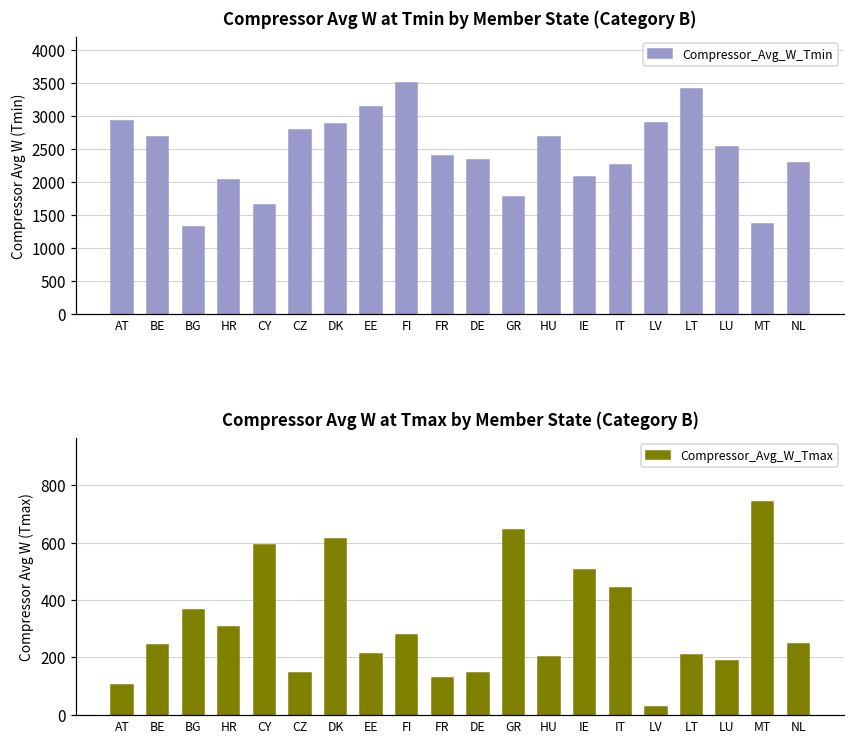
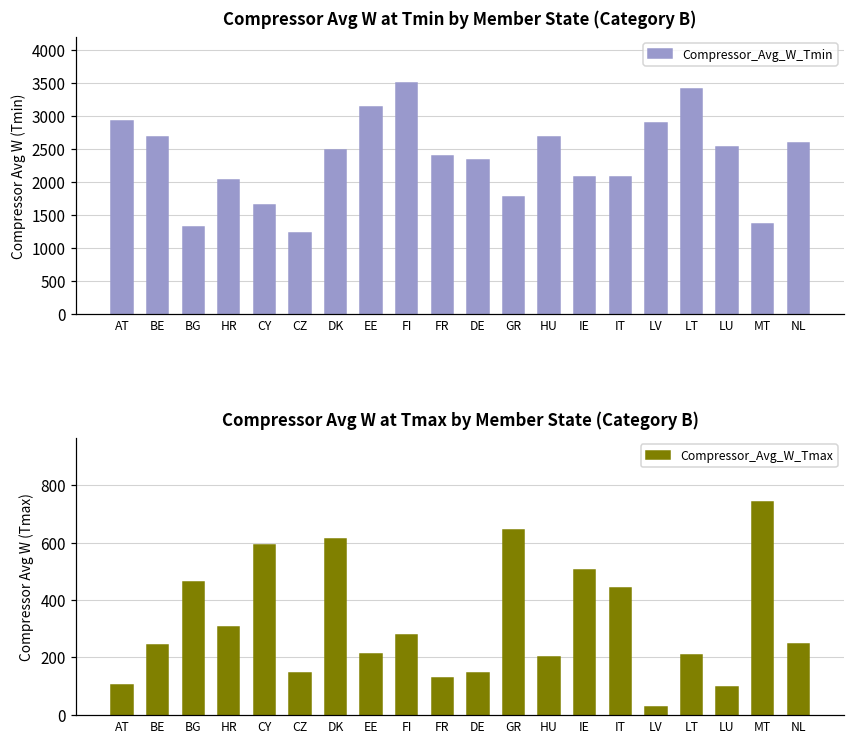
Compressor Avg W at Tmin by Member State (Category B), CZ: 2800 -> 1200
Compressor Avg W at Tmin by Member State (Category B), DK: 2900 -> 2500
Compressor Avg W at Tmin by Member State (Category B), IT: 2300 -> 2100
Compressor Avg W at Tmin by Member State (Category B), NL: 2300 -> 2600
Compressor Avg W at Tmax by Member State (Category B), BG: 370 -> 460
Compressor Avg W at Tmax by Member State (Category B), LU: 190 -> 100
